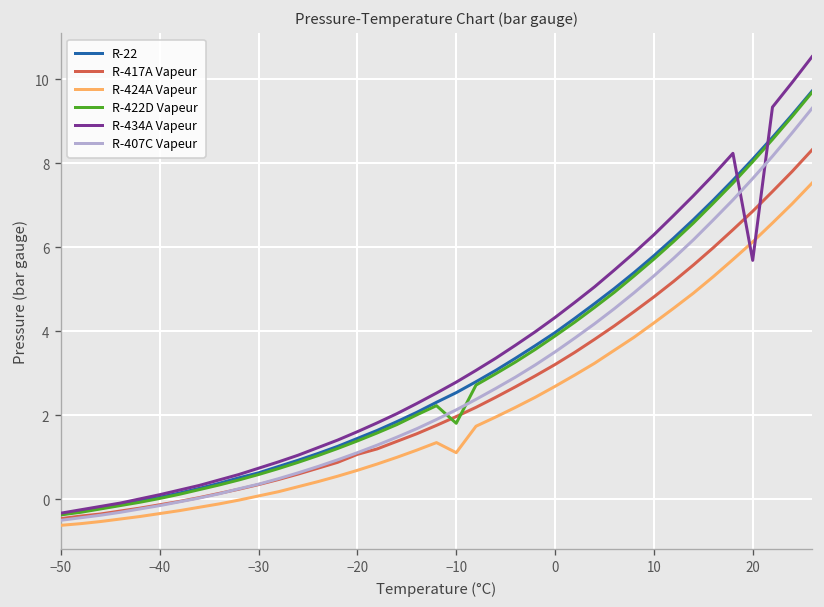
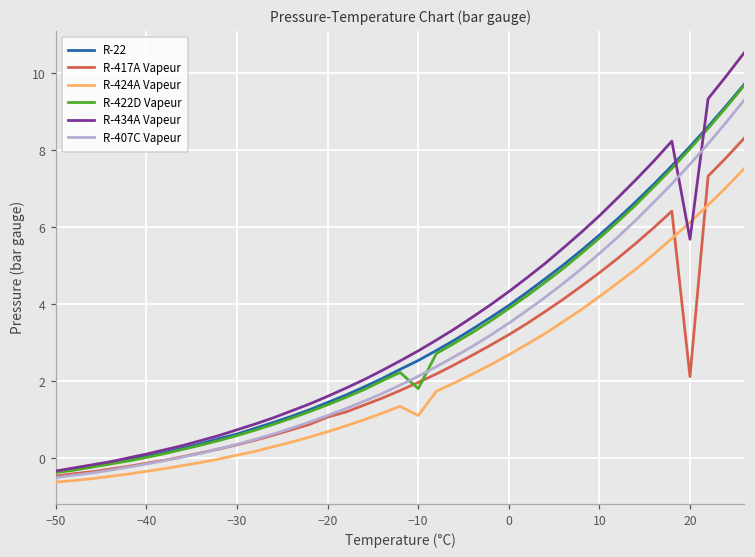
R-417A Vapeur, 20: 6.9 -> 2.1
